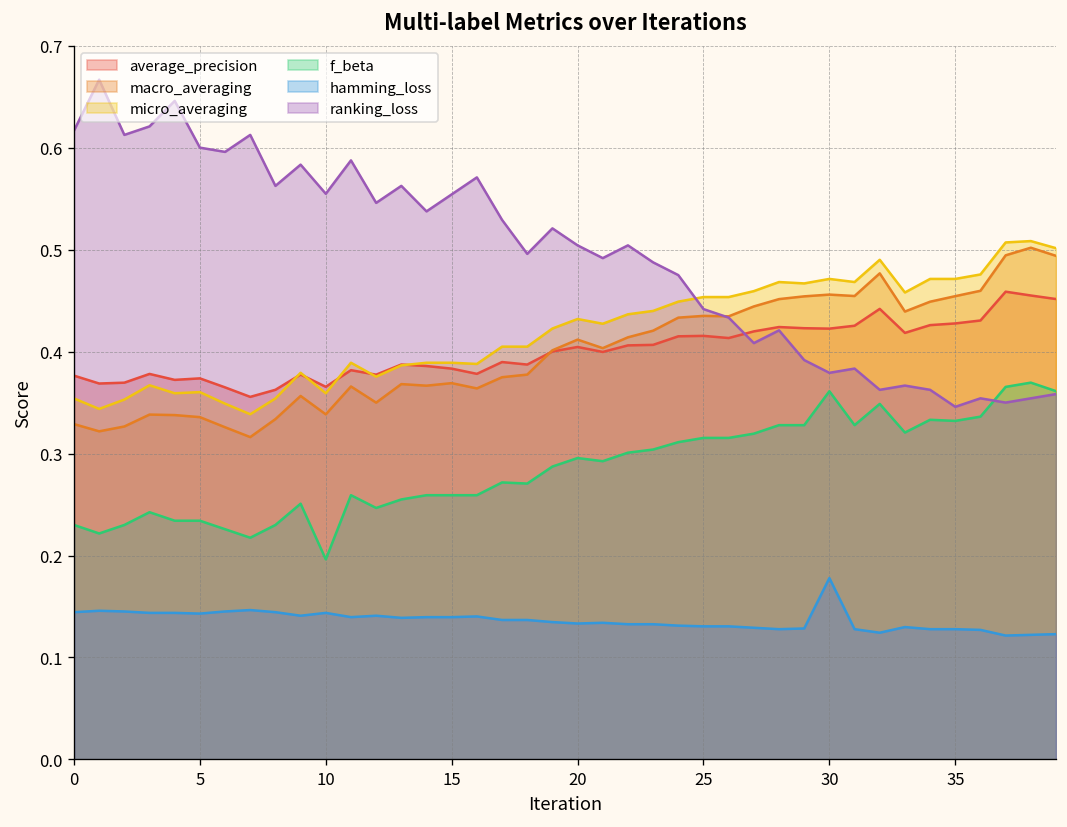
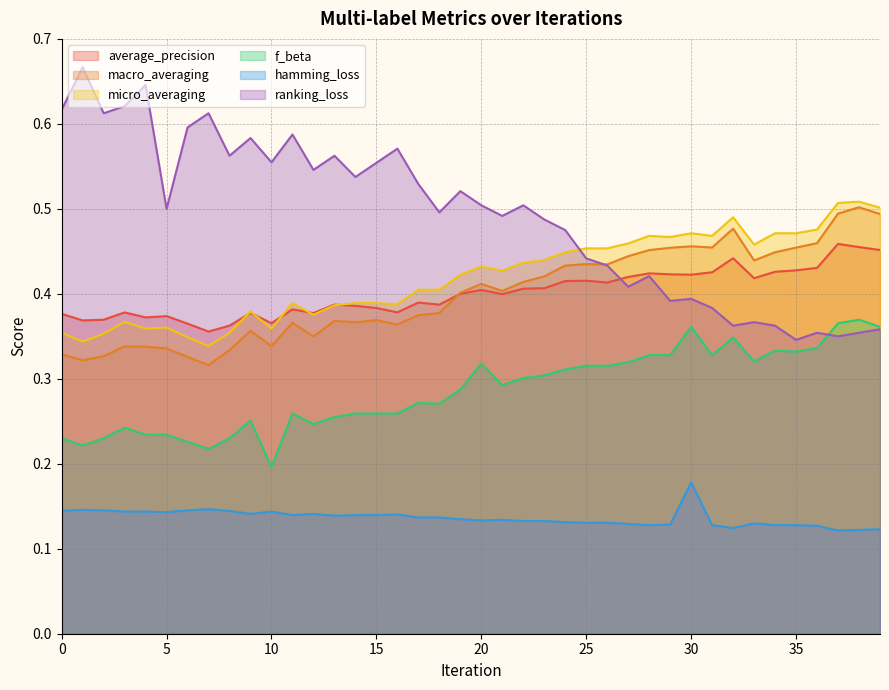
ranking_loss, 5: 0.6 -> 0.5
f_beta, 20: 0.30 -> 0.32
ranking_loss, 30: 0.38 -> 0.39
